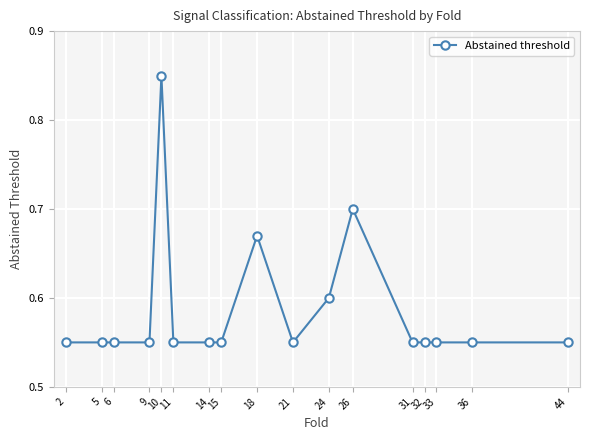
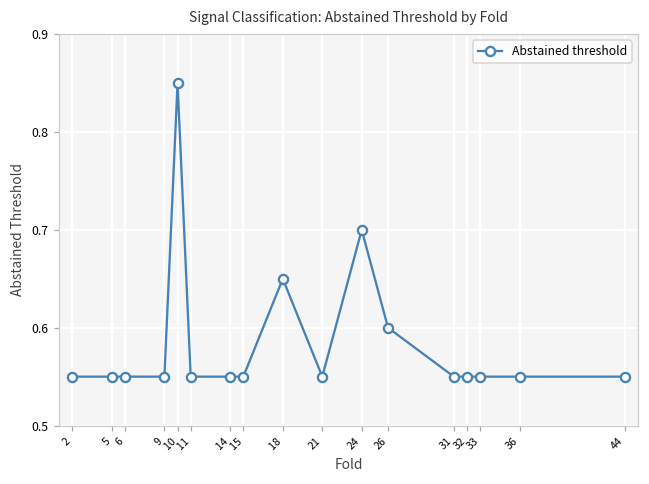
18: 0.67 -> 0.65
24: 0.6 -> 0.7
26: 0.7 -> 0.6
